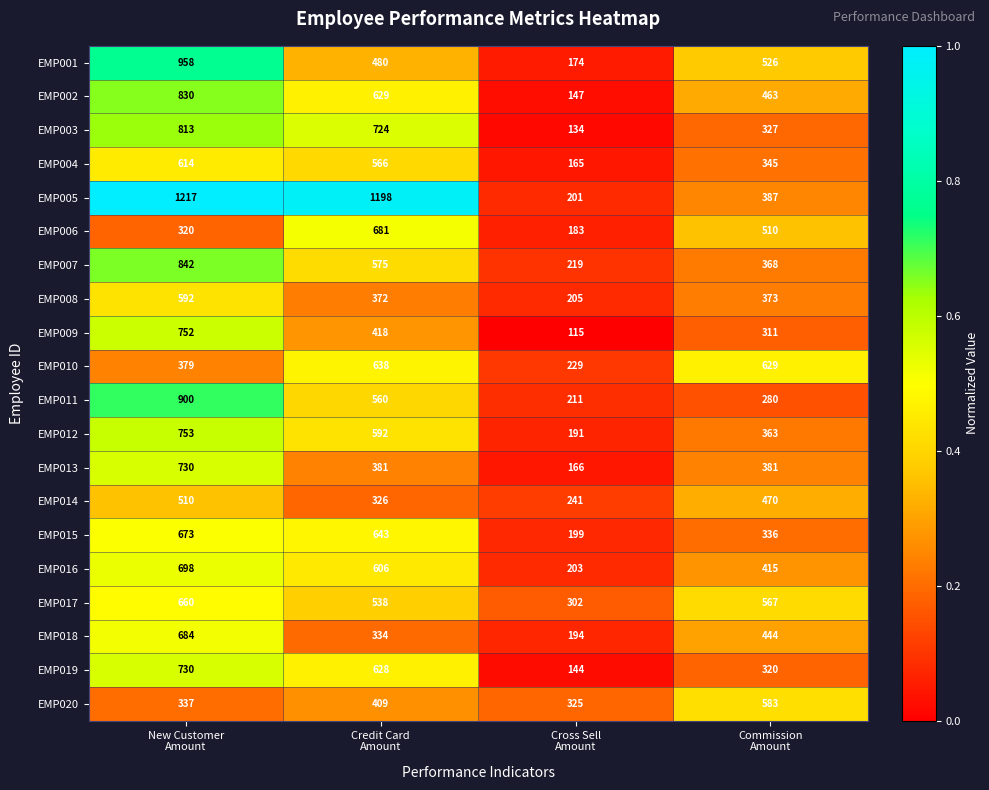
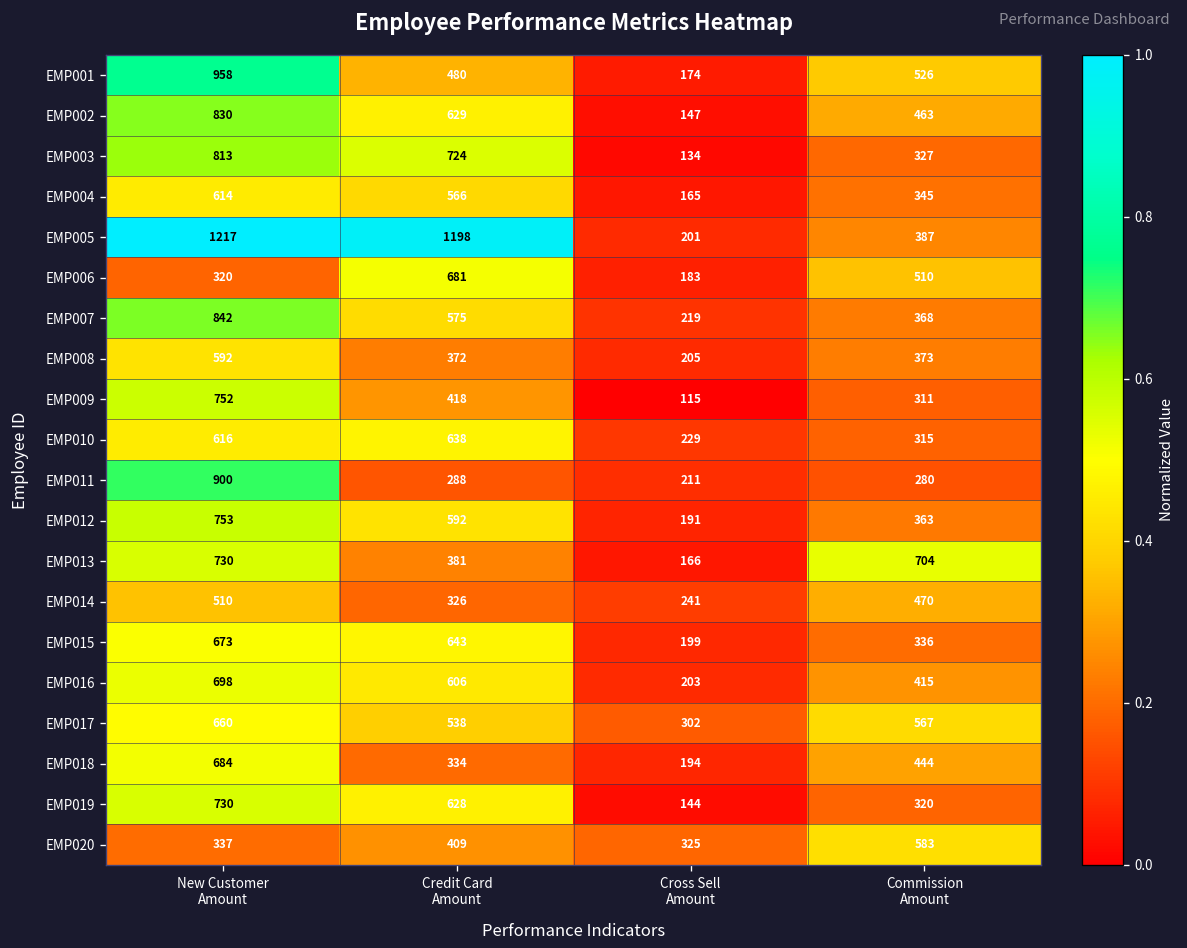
EMP010, New Customer Amount: 379 -> 616
EMP010, Commission Amount: 629 -> 315
EMP011, Credit Card Amount: 560 -> 288
EMP013, Commission Amount: 381 -> 704
